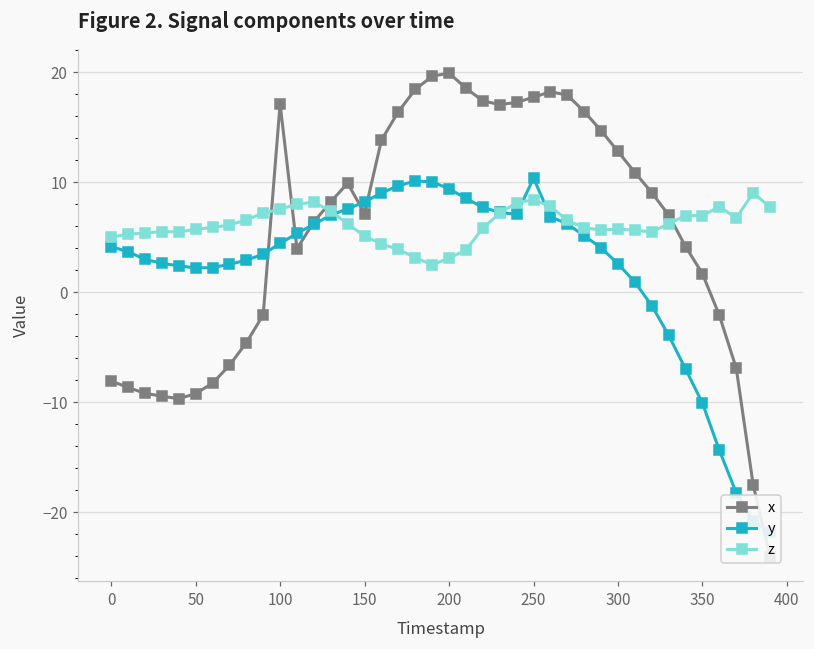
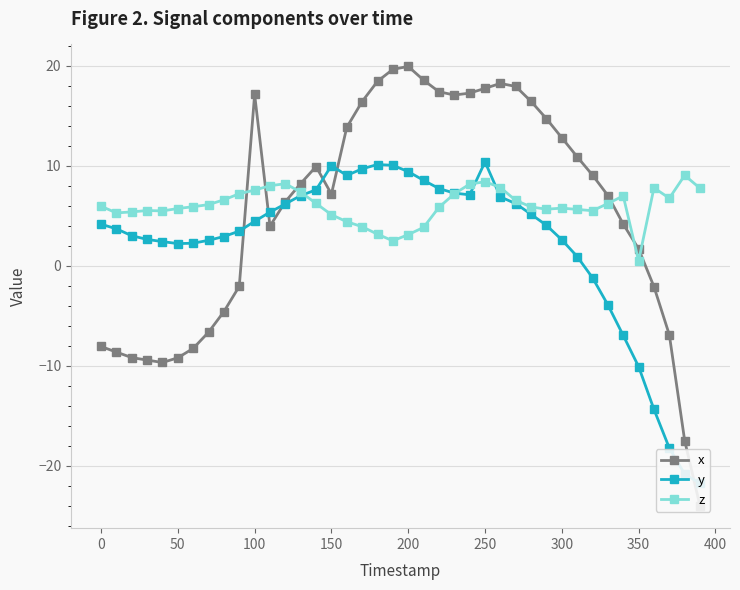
z, 0: 5.0 -> 5.9
y, 150: 8.2 -> 10.0
z, 350: 7.0 -> 0.5
